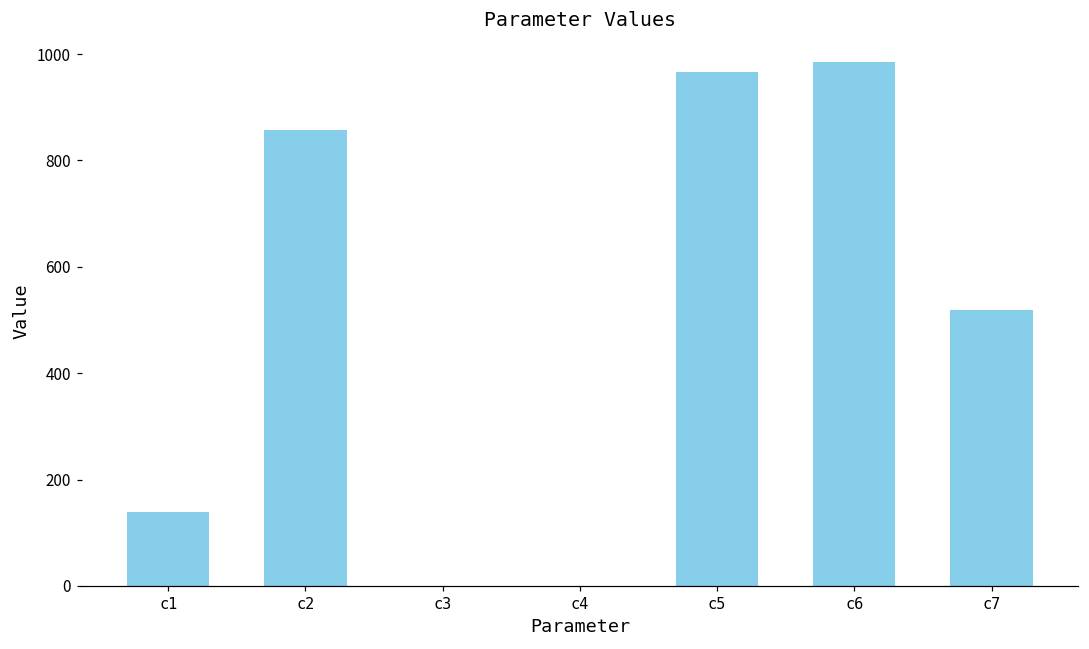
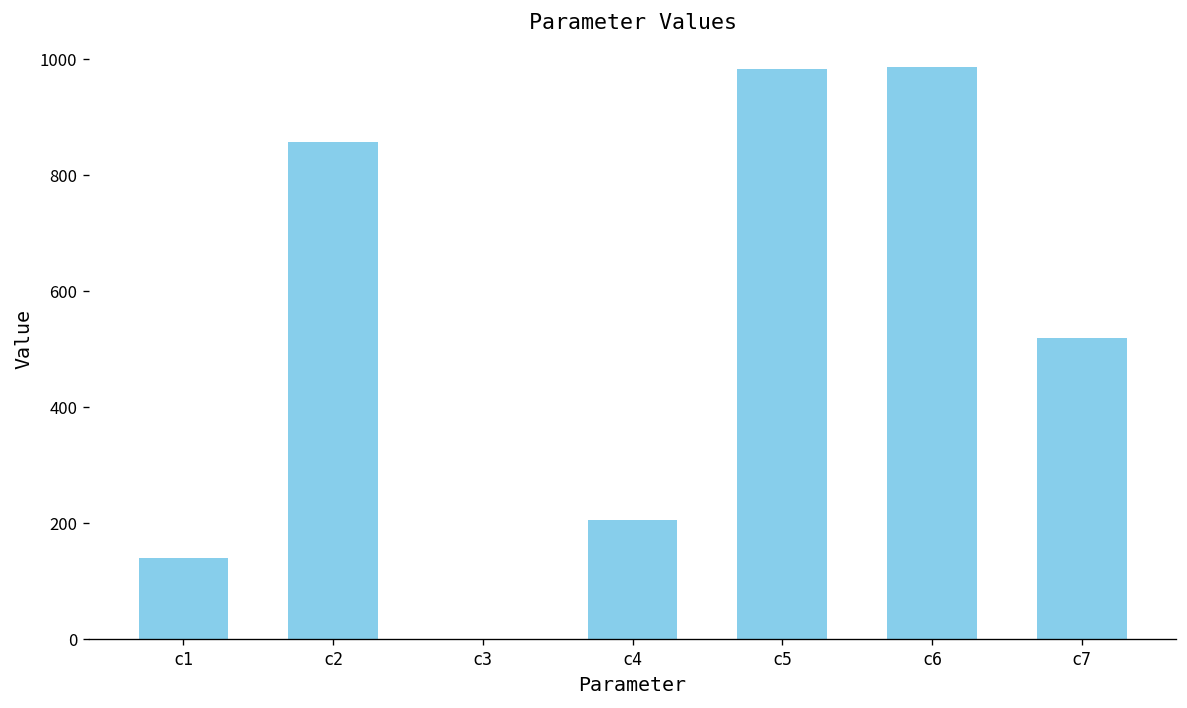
c4: 0 -> 210
c5: 970 -> 980
